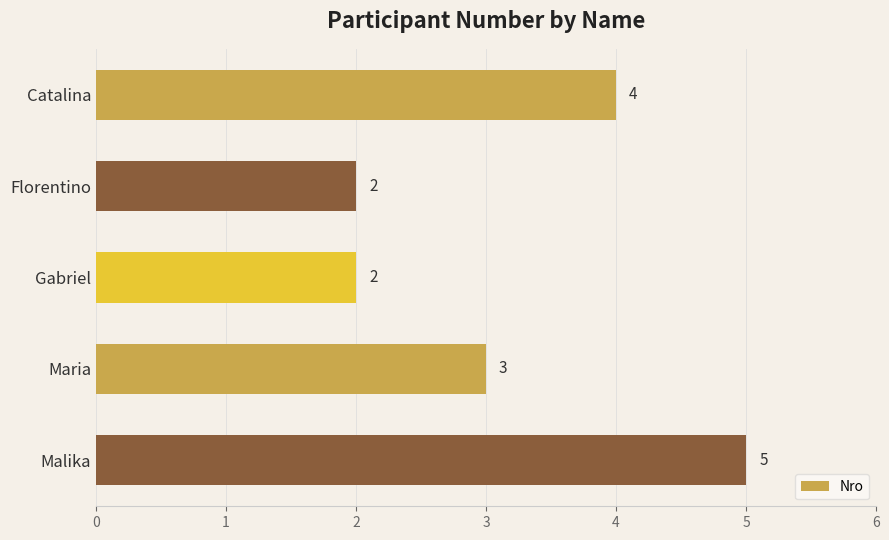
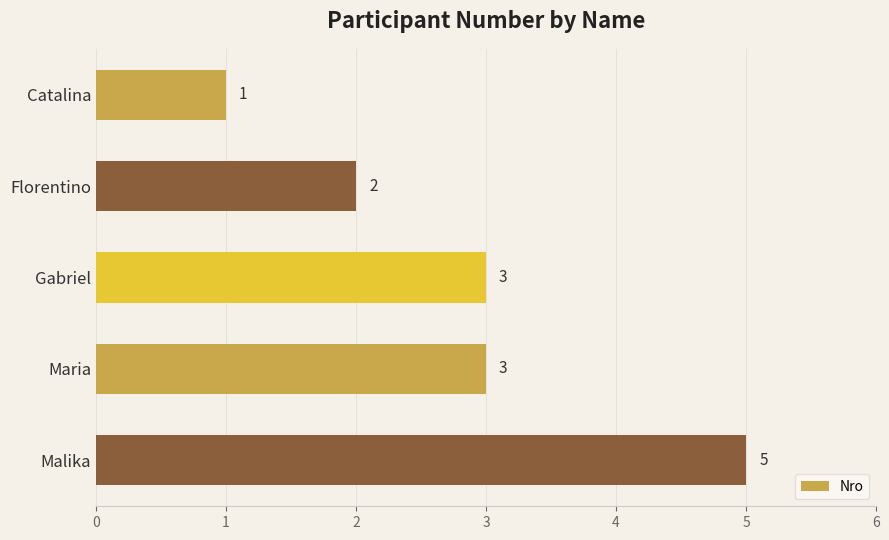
Catalina: 4 -> 1
Gabriel: 2 -> 3
